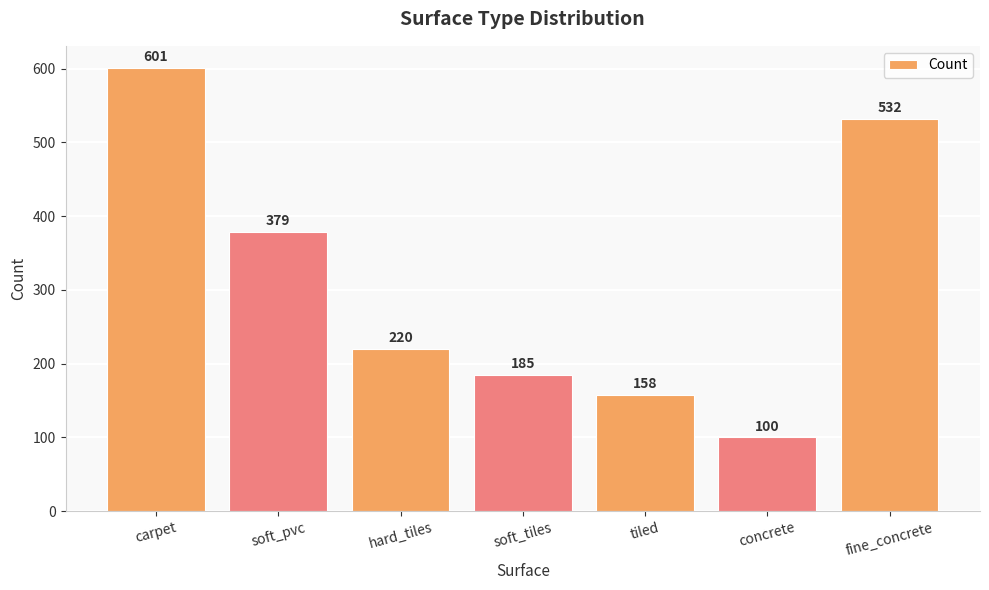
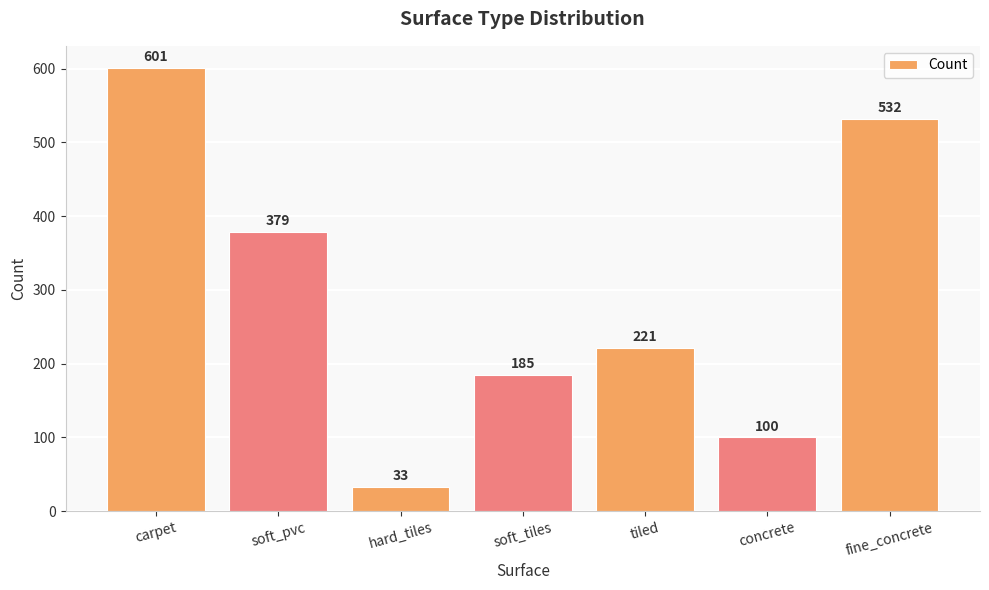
hard_tiles: 220 -> 33
tiled: 158 -> 221
